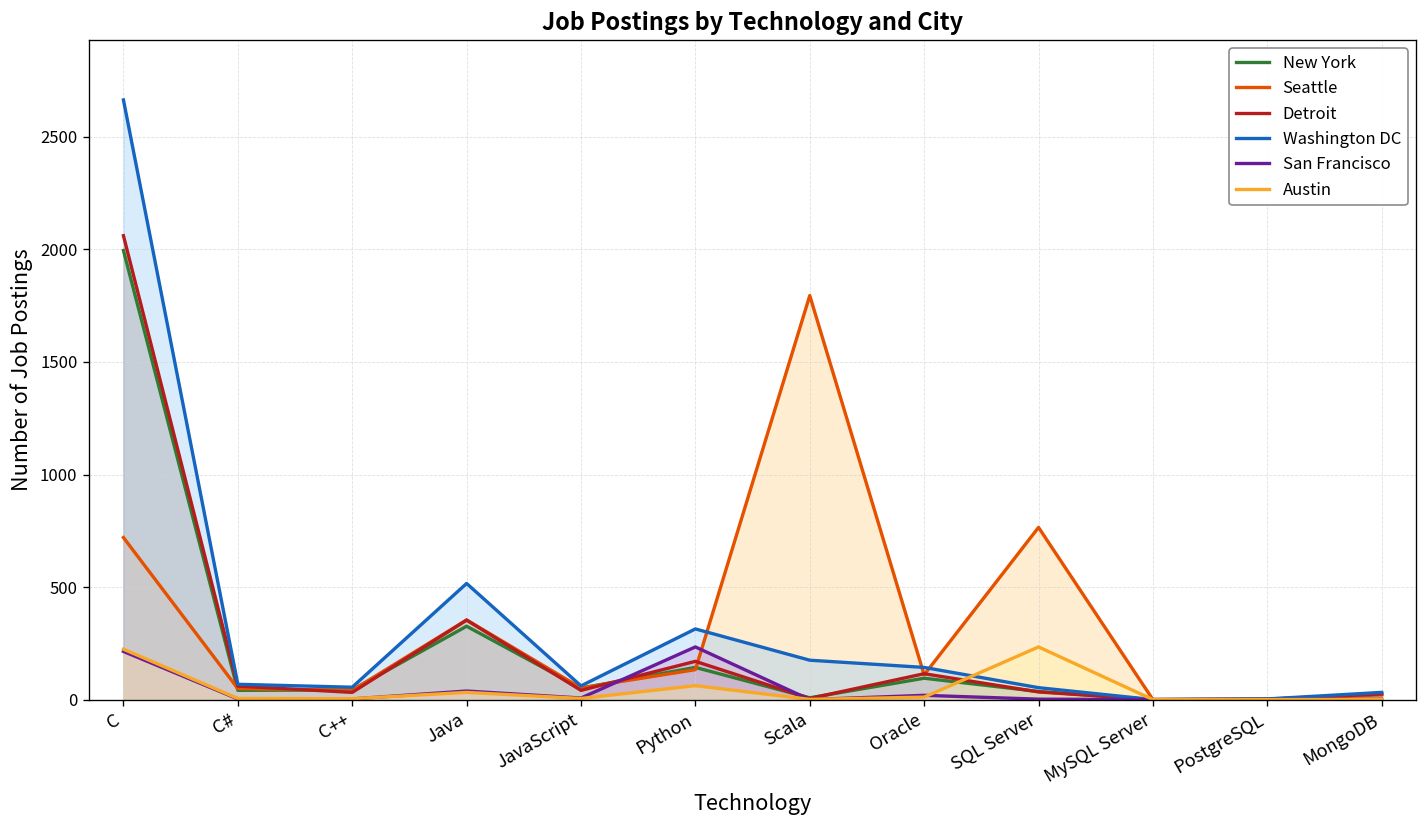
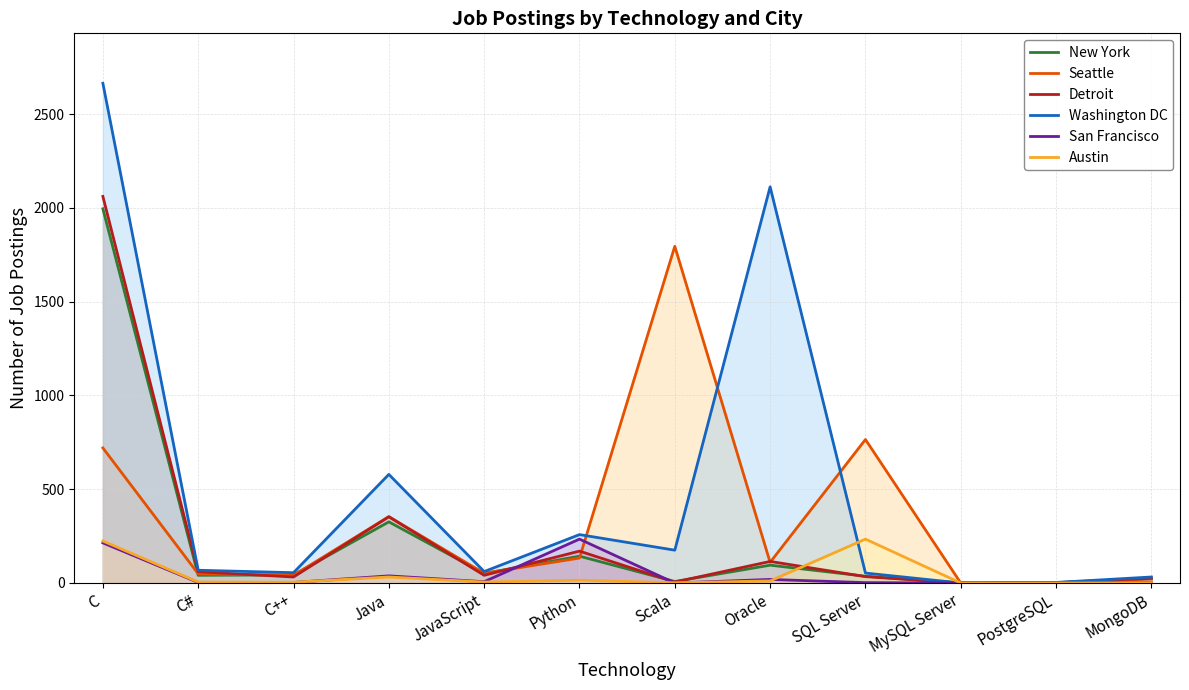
Washington DC, Java: 520 -> 580
Washington DC, Python: 310 -> 260
Austin, Python: 60 -> 20
Washington DC, Oracle: 140 -> 2110
